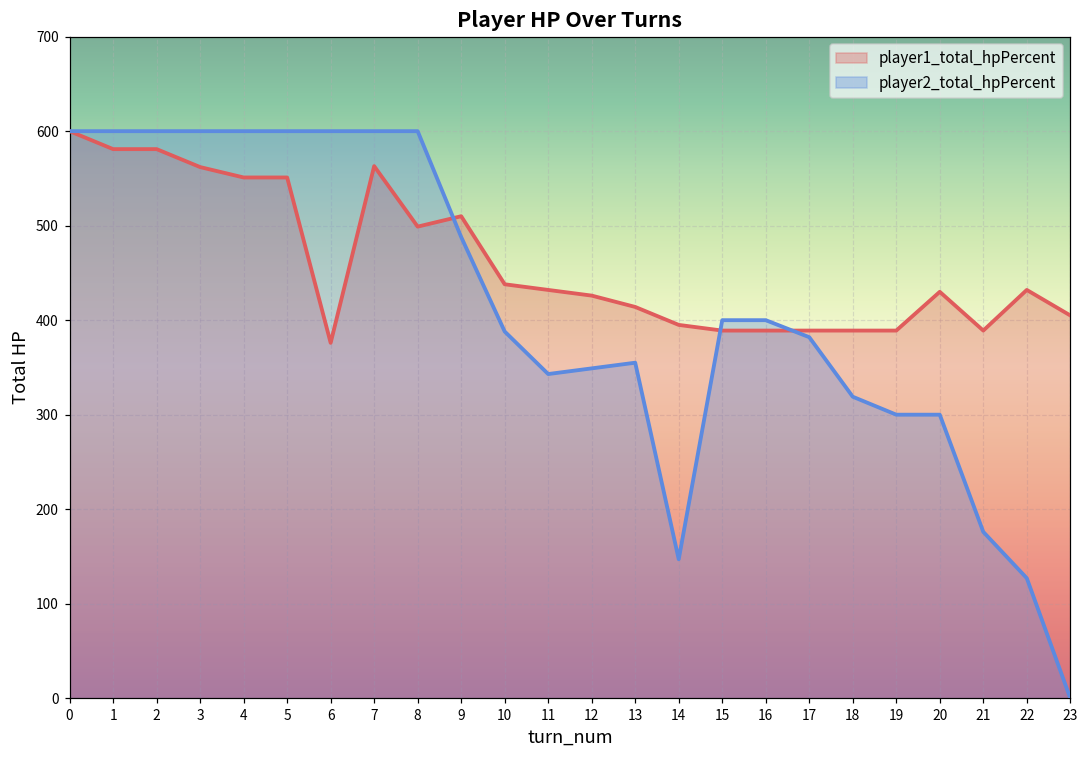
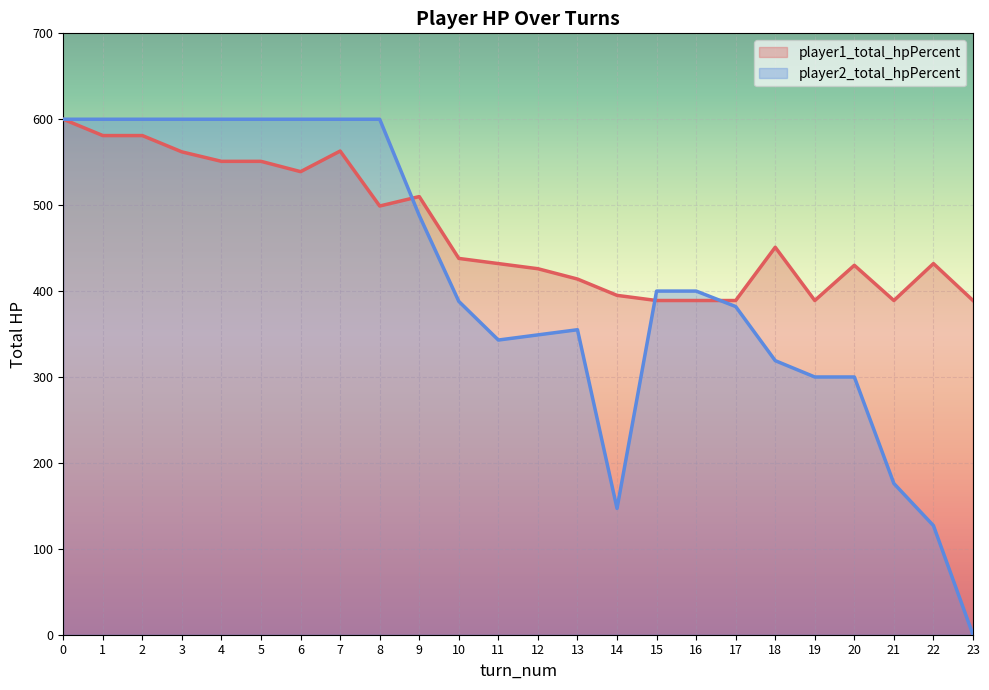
player1_total_hpPercent, 6: 380 -> 540
player1_total_hpPercent, 18: 390 -> 450
player1_total_hpPercent, 23: 410 -> 390
